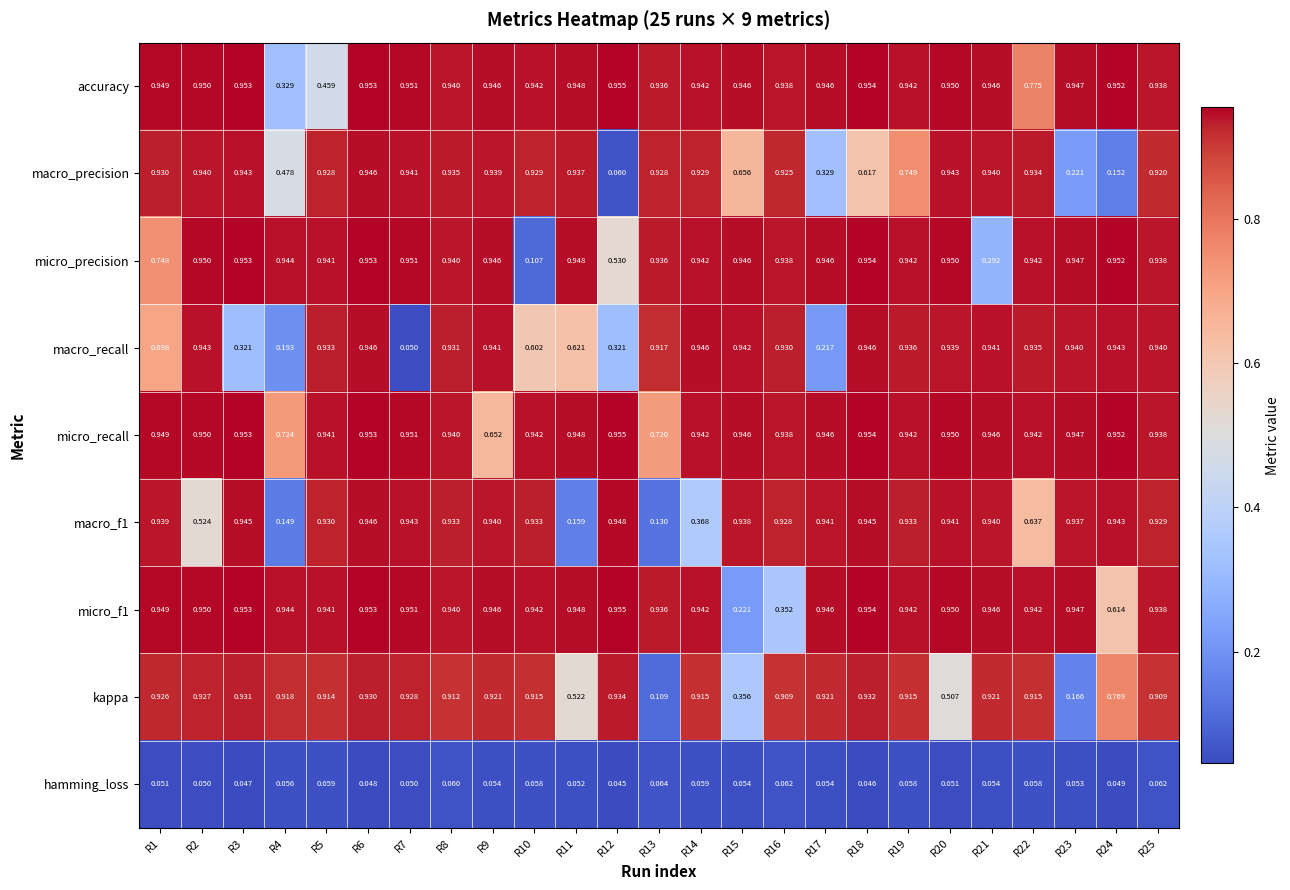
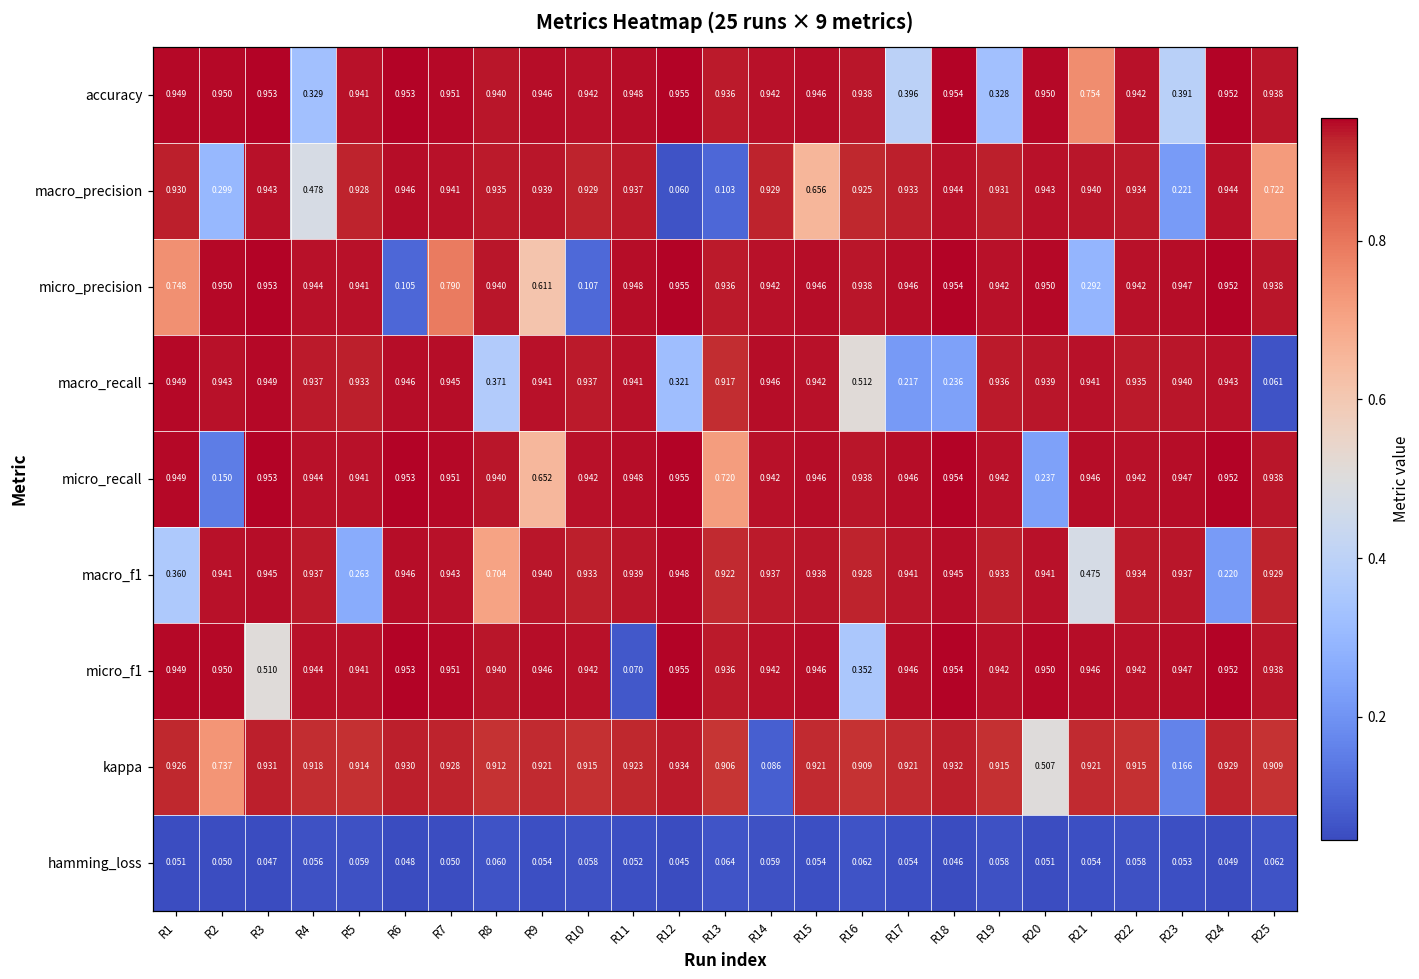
accuracy, R5: 0.459 -> 0.941
accuracy, R17: 0.946 -> 0.396
accuracy, R19: 0.942 -> 0.328
accuracy, R21: 0.946 -> 0.754
accuracy, R22: 0.775 -> 0.942
accuracy, R23: 0.947 -> 0.391
macro_precision, R2: 0.940 -> 0.299
macro_precision, R13: 0.928 -> 0.103
macro_precision, R17: 0.329 -> 0.933
macro_precision, R18: 0.617 -> 0.944
macro_precision, R19: 0.749 -> 0.931
macro_precision, R24: 0.152 -> 0.944
macro_precision, R25: 0.920 -> 0.722
micro_precision, R6: 0.953 -> 0.105
micro_precision, R7: 0.951 -> 0.790
micro_precision, R9: 0.946 -> 0.611
micro_precision, R12: 0.530 -> 0.955
macro_recall, R1: 0.698 -> 0.949
macro_recall, R3: 0.321 -> 0.949
macro_recall, R4: 0.193 -> 0.937
macro_recall, R7: 0.050 -> 0.945
macro_recall, R8: 0.931 -> 0.371
macro_recall, R10: 0.602 -> 0.937
macro_recall, R11: 0.621 -> 0.941
macro_recall, R16: 0.930 -> 0.512
macro_recall, R18: 0.946 -> 0.236
macro_recall, R25: 0.940 -> 0.061
micro_recall, R2: 0.950 -> 0.150
micro_recall, R4: 0.724 -> 0.944
micro_recall, R20: 0.950 -> 0.237
macro_f1, R1: 0.939 -> 0.360
macro_f1, R2: 0.524 -> 0.941
macro_f1, R4: 0.149 -> 0.937
macro_f1, R5: 0.930 -> 0.263
macro_f1, R8: 0.933 -> 0.704
macro_f1, R11: 0.159 -> 0.939
macro_f1, R13: 0.130 -> 0.922
macro_f1, R14: 0.368 -> 0.937
macro_f1, R21: 0.940 -> 0.475
macro_f1, R22: 0.637 -> 0.934
macro_f1, R24: 0.943 -> 0.220
micro_f1, R3: 0.953 -> 0.510
micro_f1, R11: 0.948 -> 0.070
micro_f1, R15: 0.221 -> 0.946
micro_f1, R24: 0.614 -> 0.952
kappa, R2: 0.927 -> 0.737
kappa, R11: 0.522 -> 0.923
kappa, R13: 0.109 -> 0.906
kappa, R14: 0.915 -> 0.086
kappa, R15: 0.356 -> 0.921
kappa, R24: 0.769 -> 0.929
